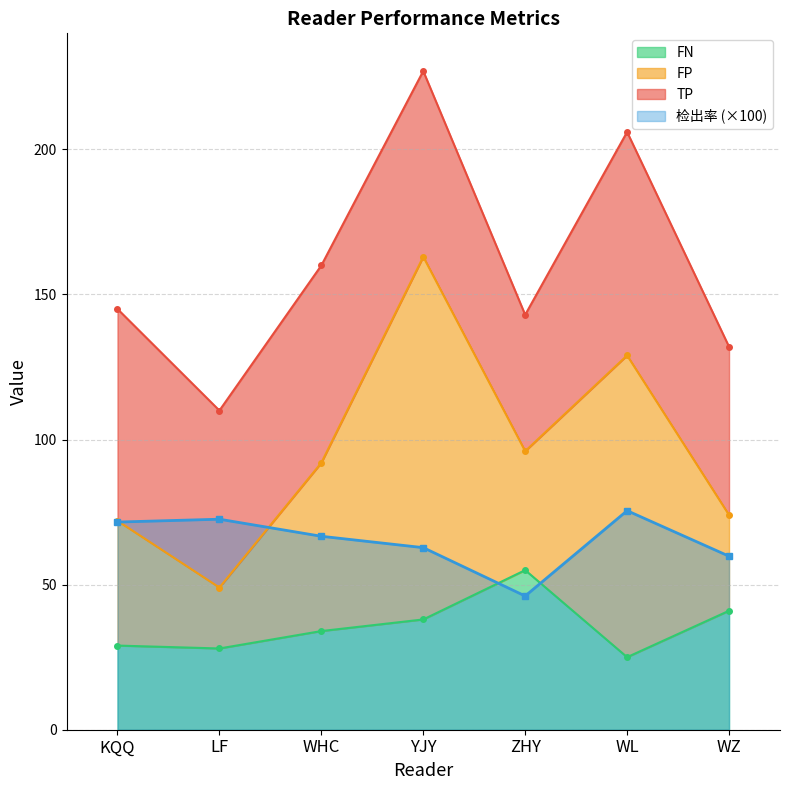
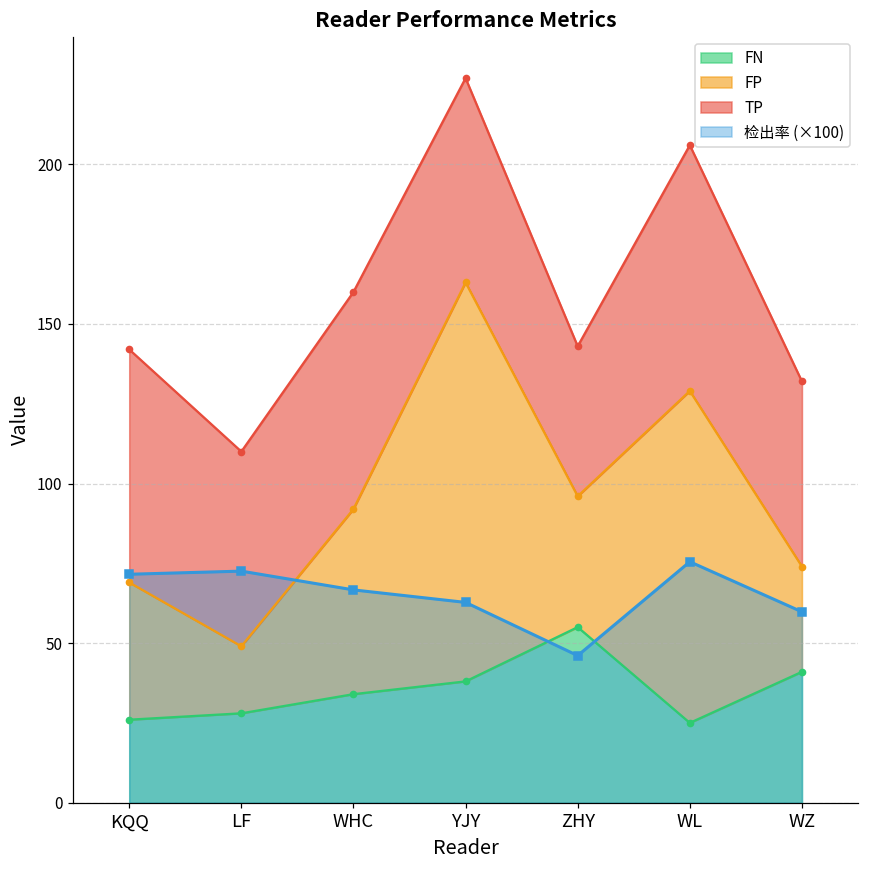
FN, KQQ: 29 -> 26
